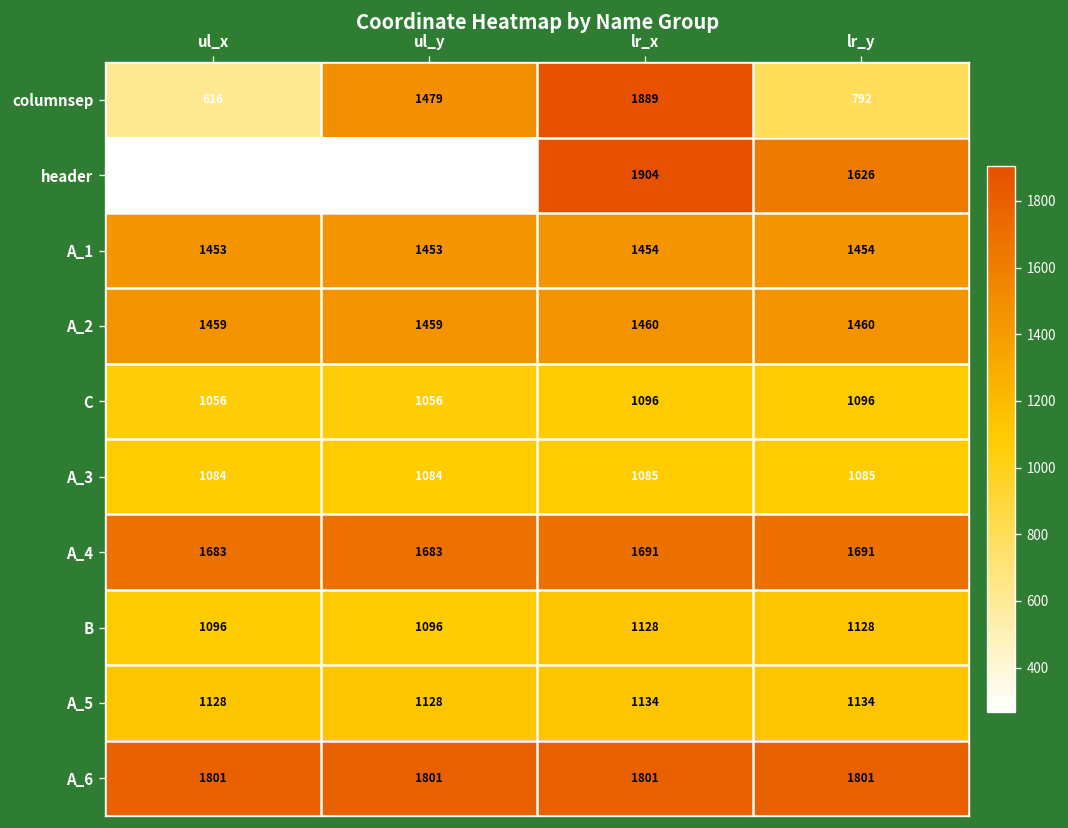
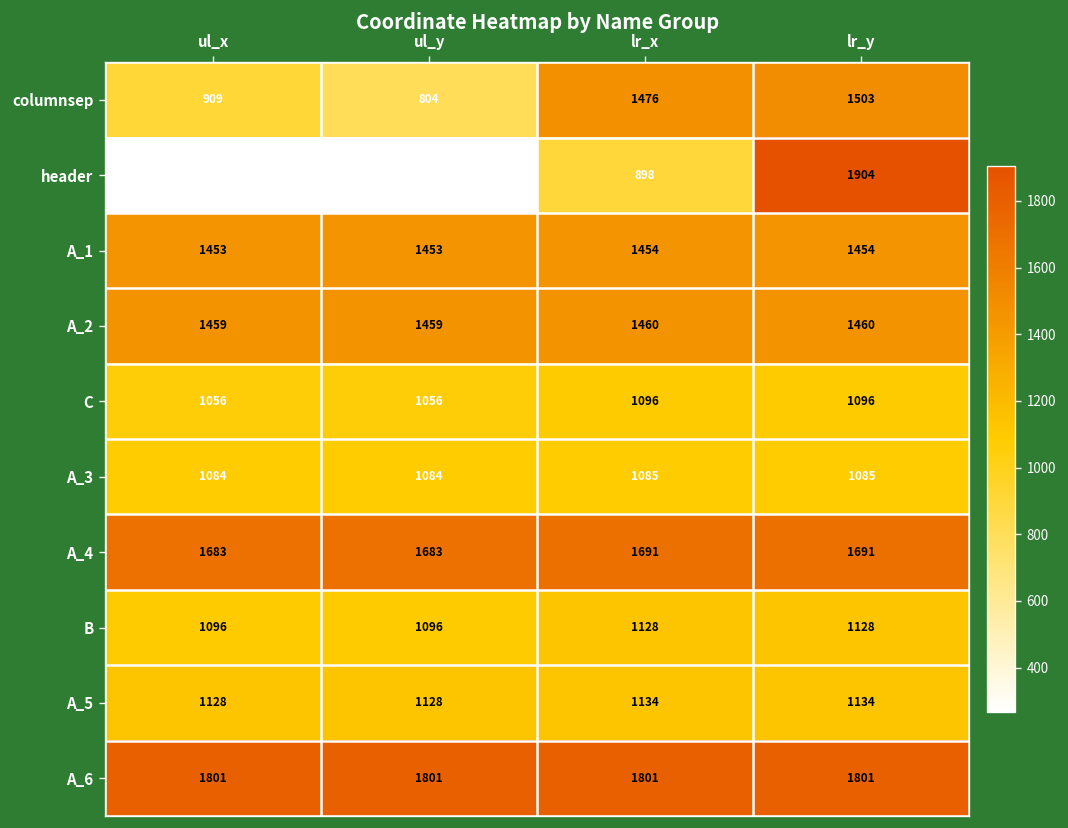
columnsep, ul_x: 616 -> 909
columnsep, ul_y: 1479 -> 804
columnsep, lr_x: 1889 -> 1476
columnsep, lr_y: 792 -> 1503
header, lr_x: 1904 -> 898
header, lr_y: 1626 -> 1904
